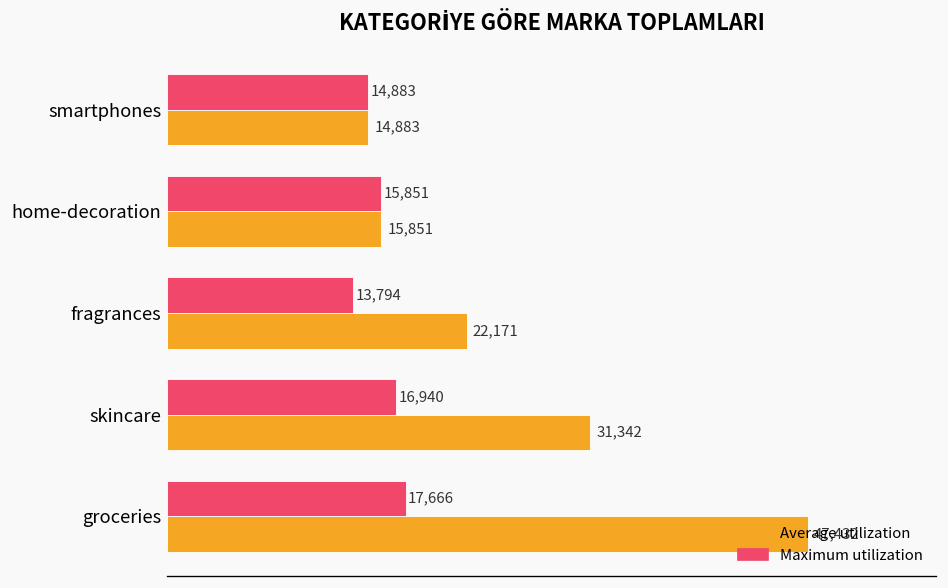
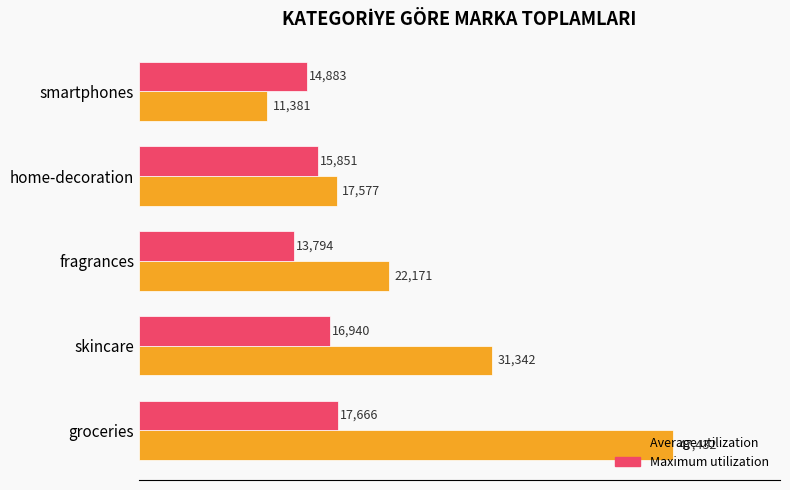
Average utilization, smartphones: 14,883 -> 11,381
Average utilization, home-decoration: 15,851 -> 17,577
